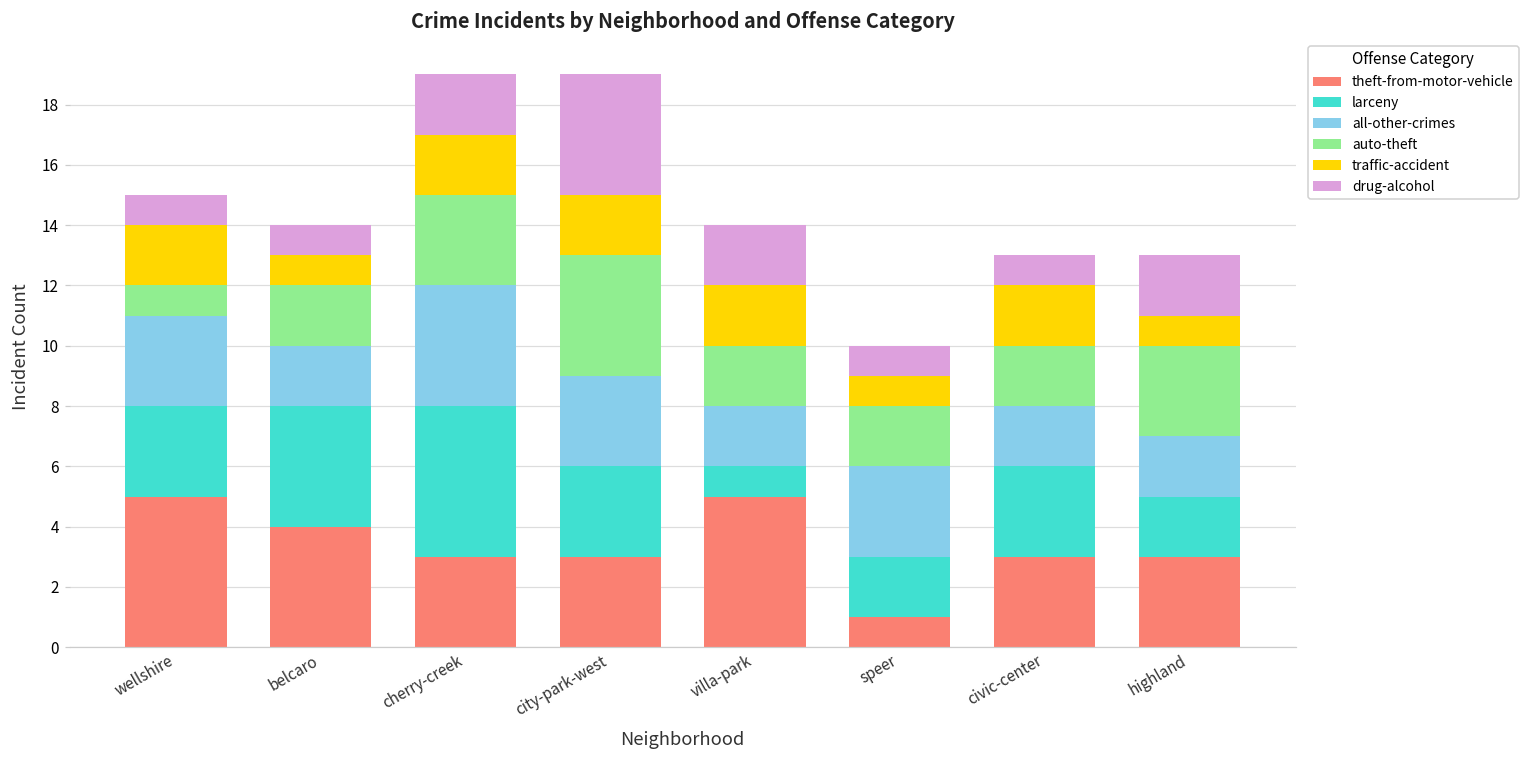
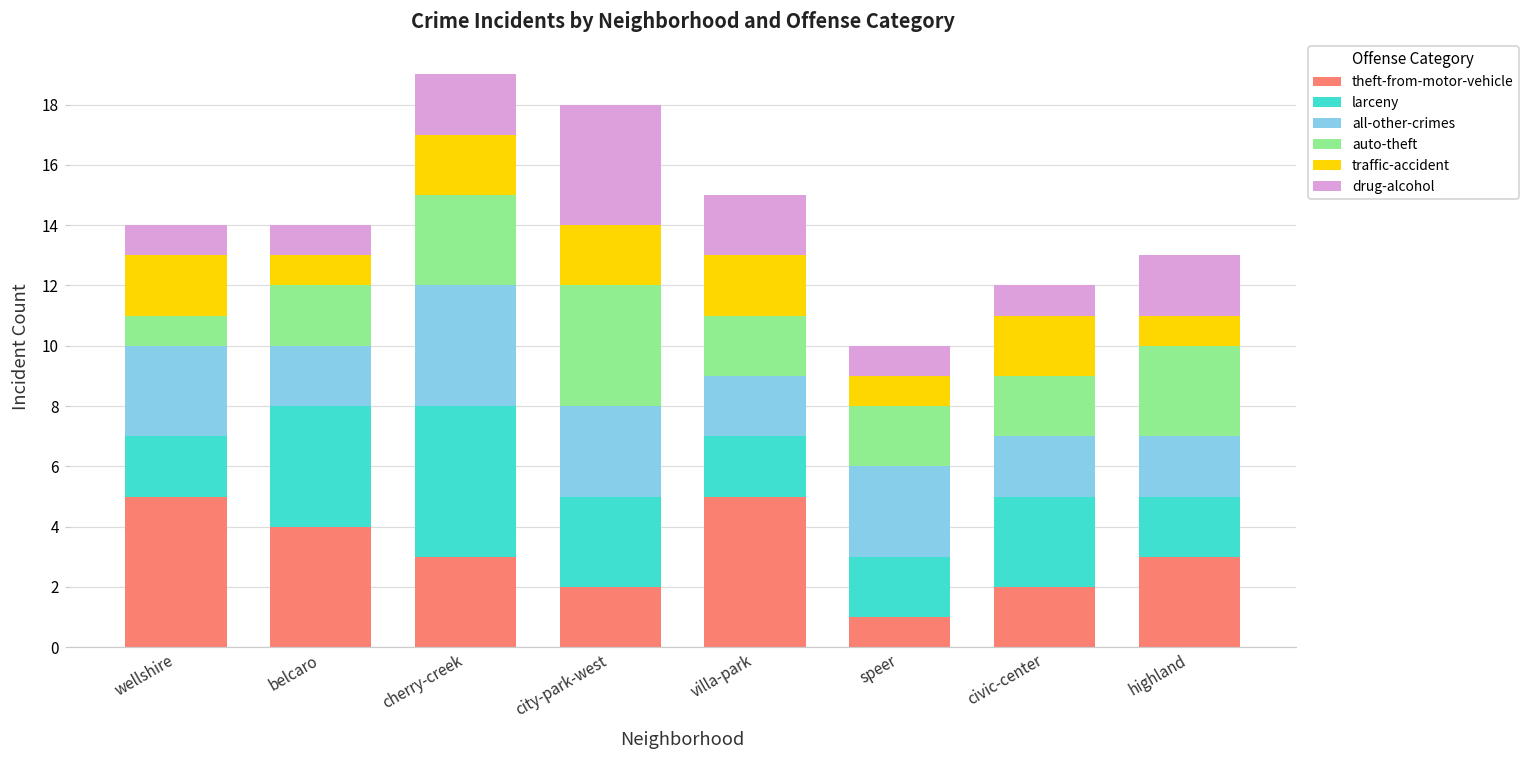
larceny, wellshire: 3 -> 2
theft-from-motor-vehicle, city-park-west: 3 -> 2
larceny, villa-park: 1 -> 2
theft-from-motor-vehicle, civic-center: 3 -> 2
